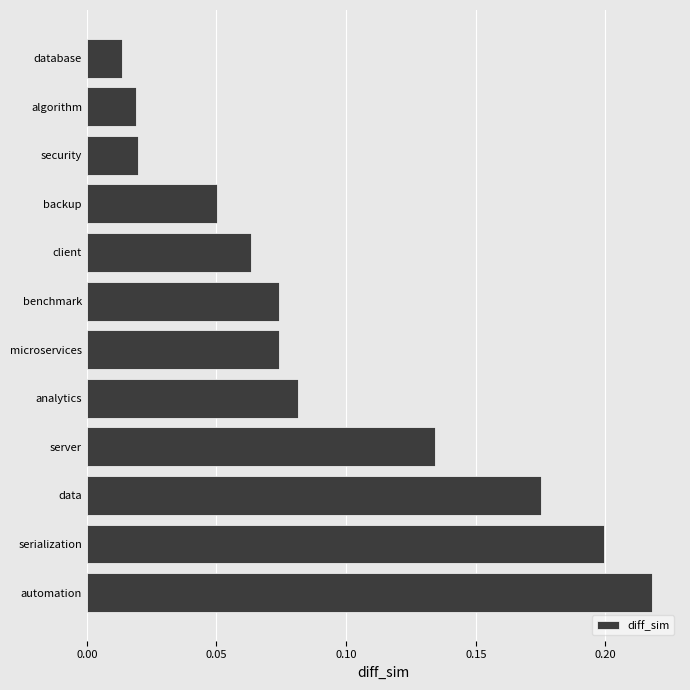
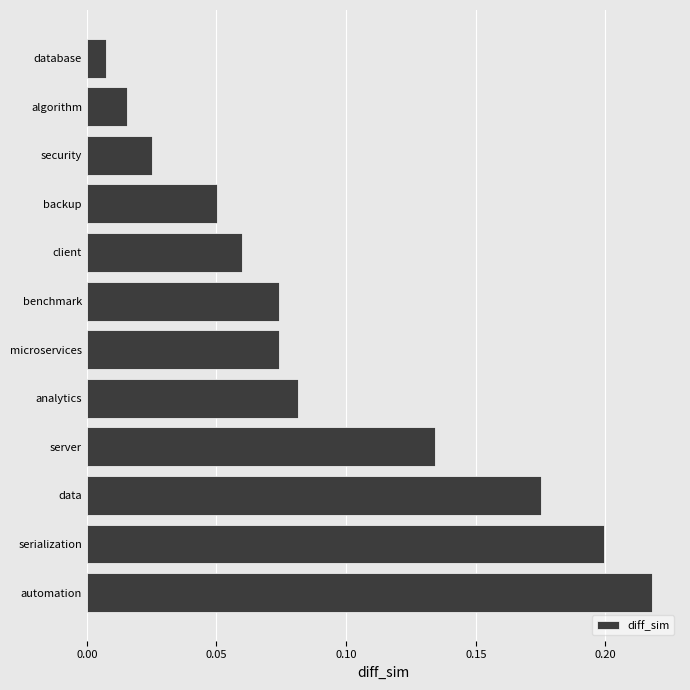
database: 0.014 -> 0.008
algorithm: 0.019 -> 0.015
security: 0.020 -> 0.025
client: 0.063 -> 0.060
